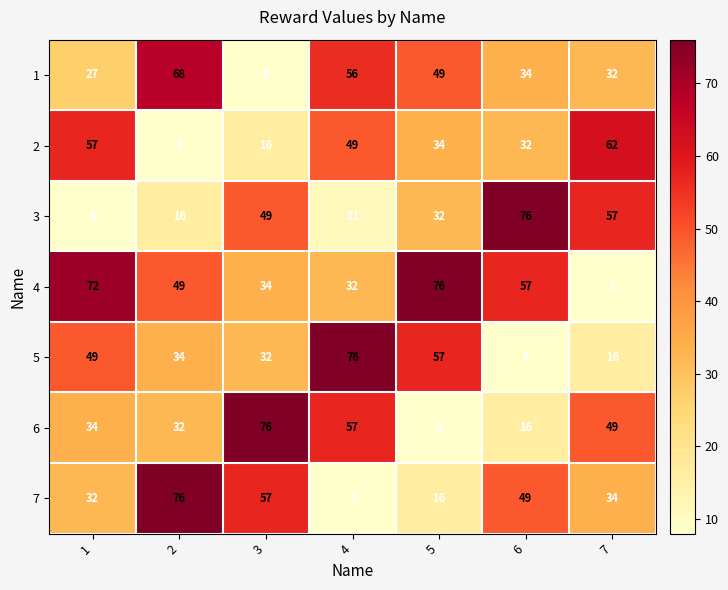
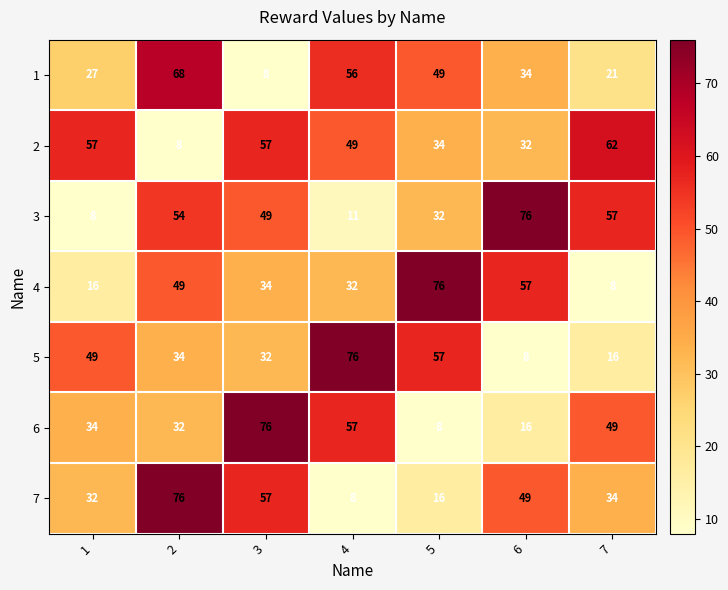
1, 7: 32 -> 21
2, 3: 16 -> 57
3, 2: 16 -> 54
4, 1: 72 -> 16
